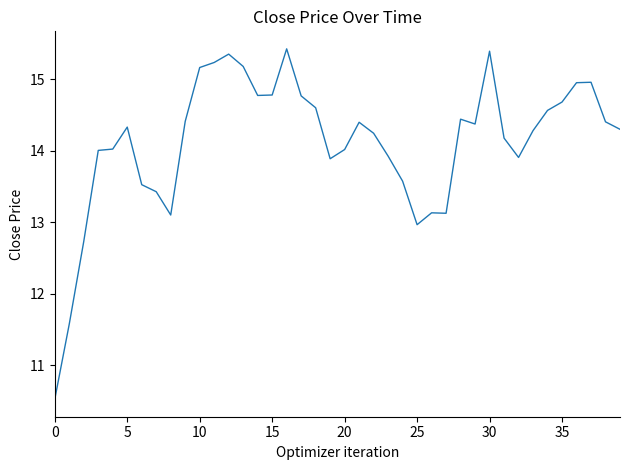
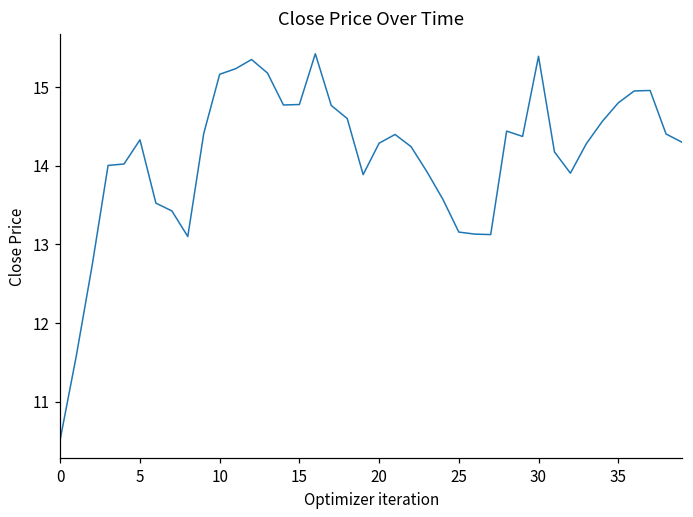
20: 14.0 -> 14.3
25: 13.0 -> 13.2
35: 14.7 -> 14.8
